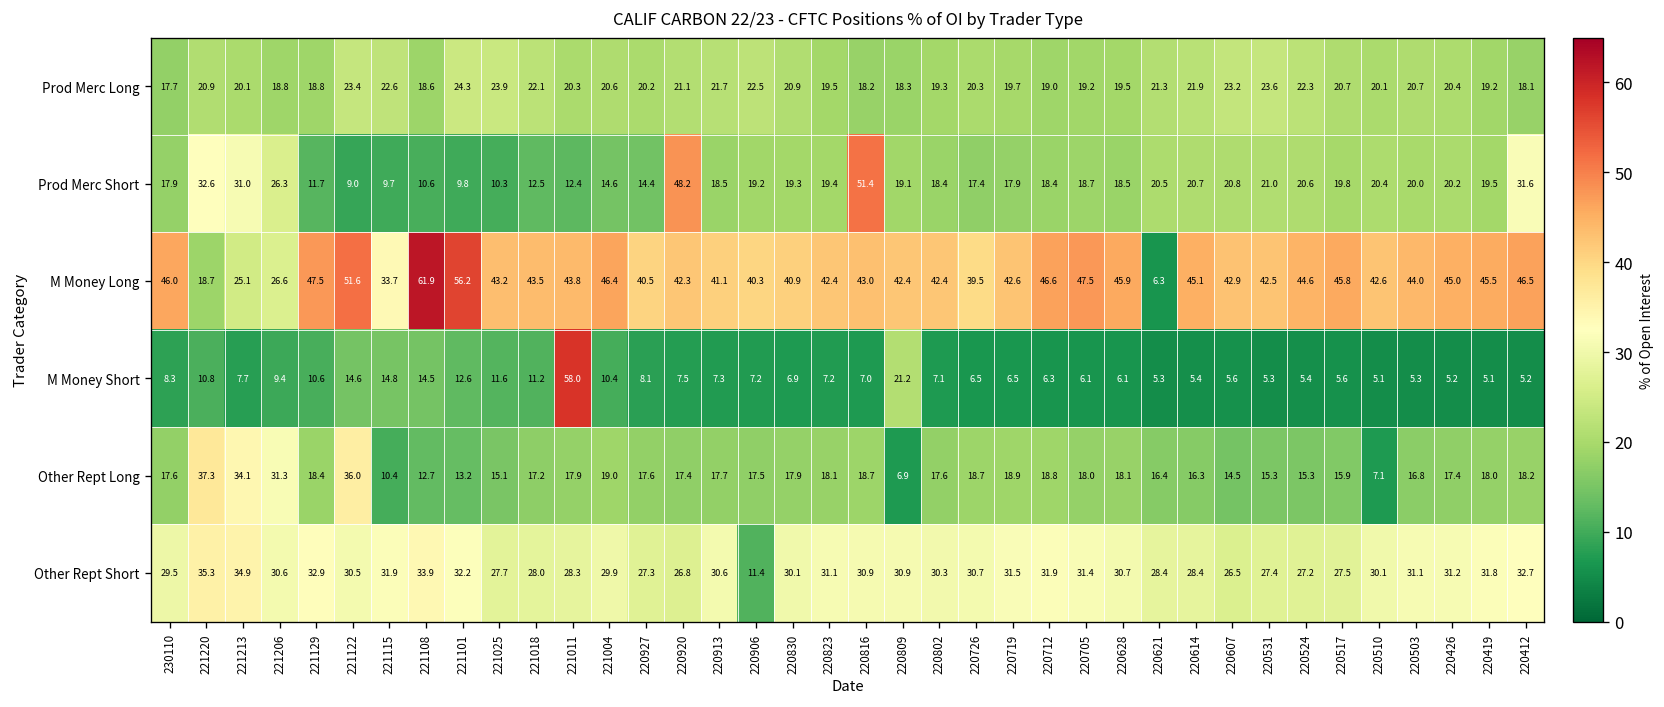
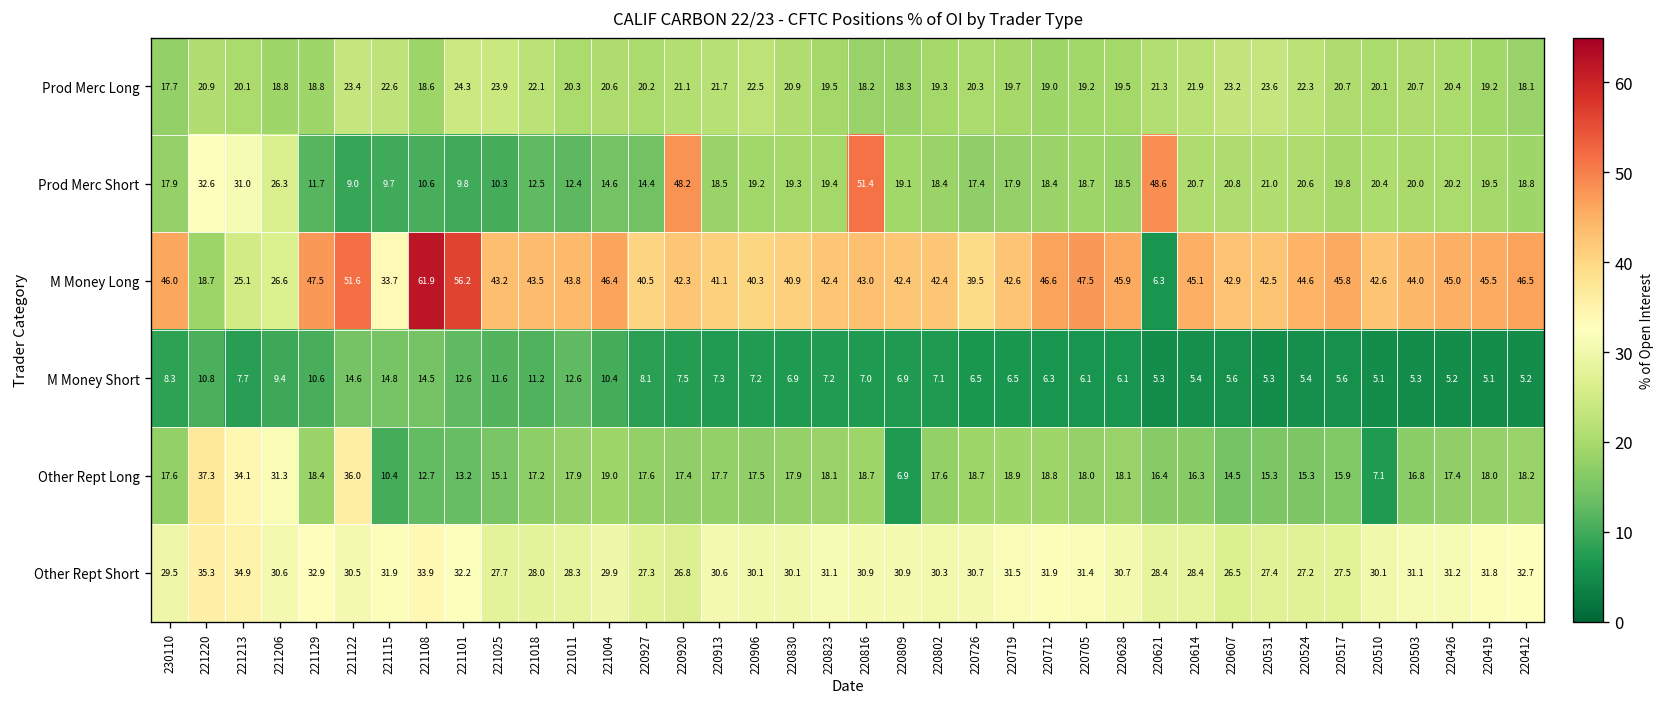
Prod Merc Short, 220621: 20.5 -> 48.6
Prod Merc Short, 220412: 31.6 -> 18.8
M Money Short, 221011: 58.0 -> 12.6
M Money Short, 220809: 21.2 -> 6.9
Other Rept Short, 220906: 11.4 -> 30.1
